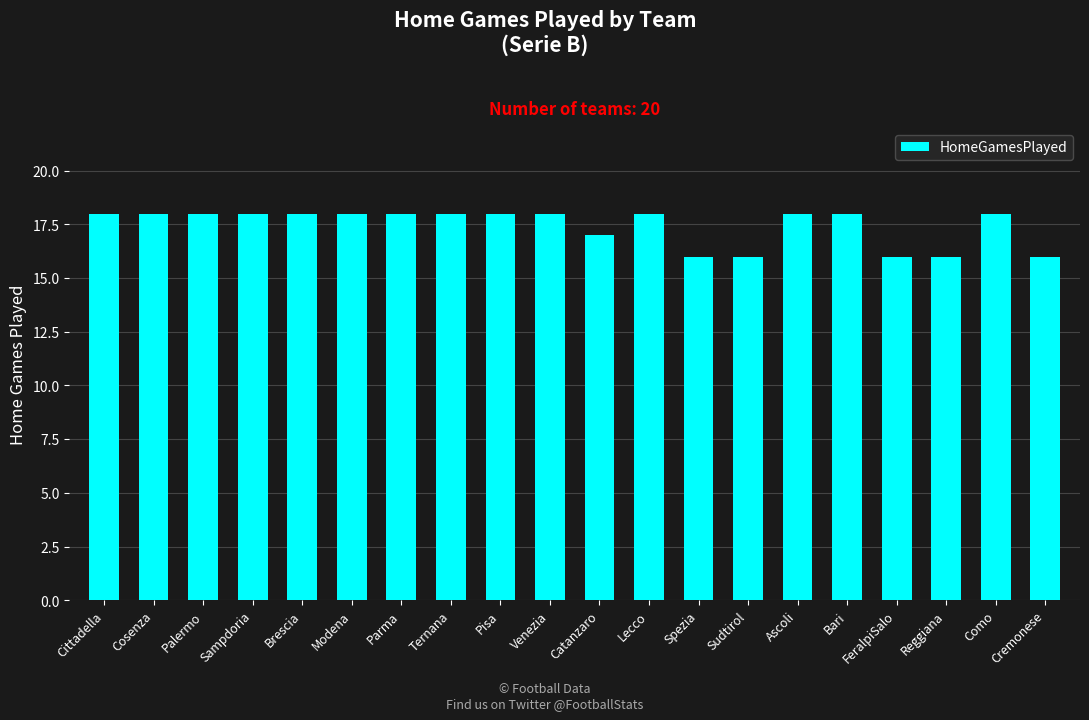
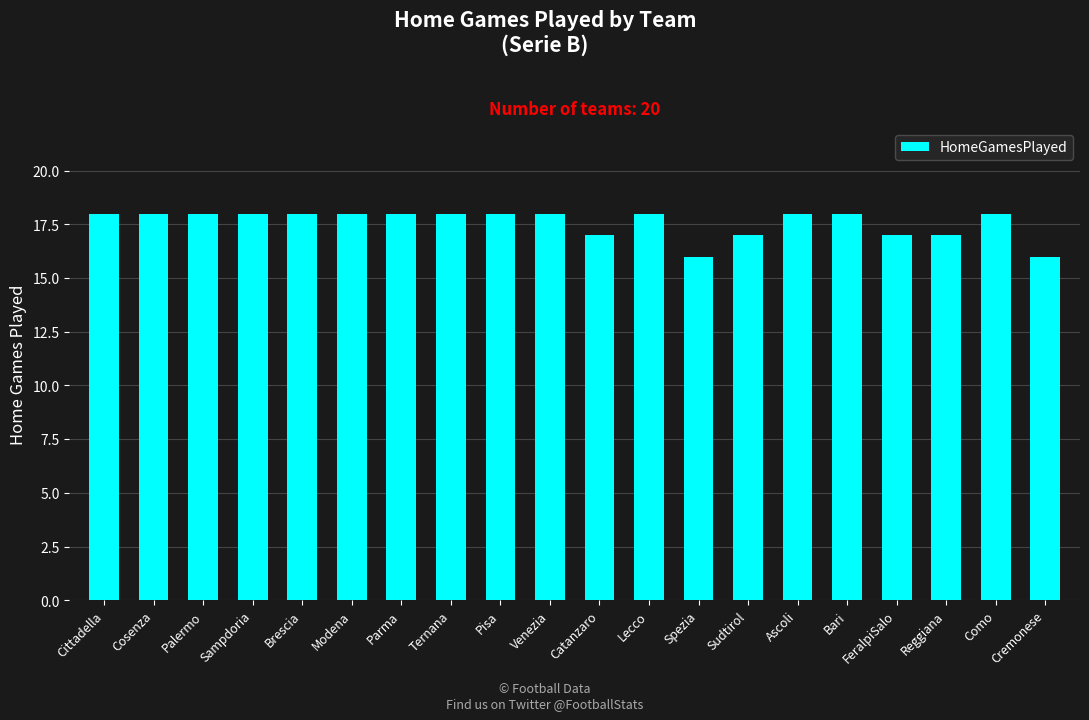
Sudtirol: 16 -> 17
FeralpiSalo: 16 -> 17
Reggiana: 16 -> 17
